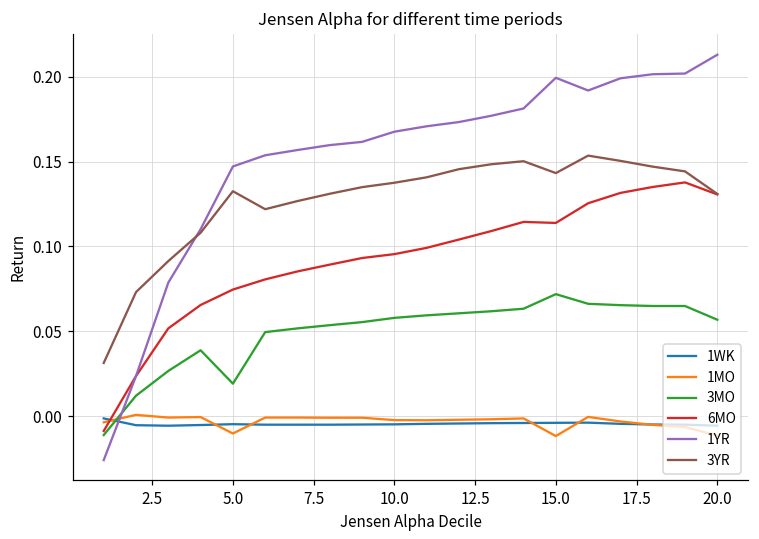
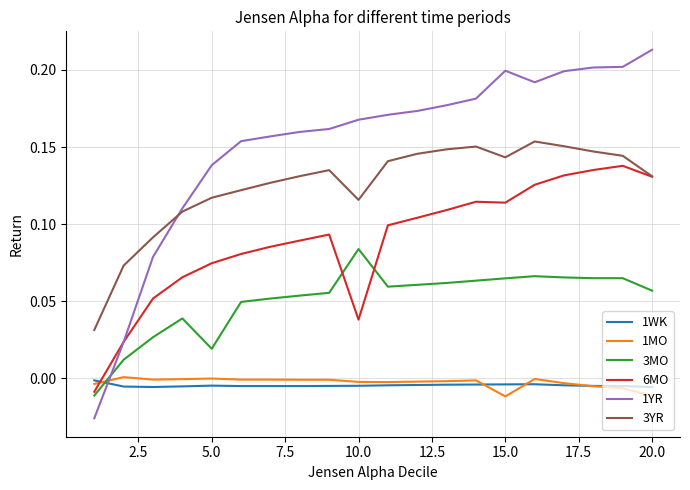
1MO, 5.0: -0.010 -> 0.000
1YR, 5.0: 0.147 -> 0.138
3YR, 5.0: 0.133 -> 0.117
3MO, 10.0: 0.058 -> 0.084
6MO, 10.0: 0.096 -> 0.038
3YR, 10.0: 0.138 -> 0.116
3MO, 15.0: 0.072 -> 0.065
